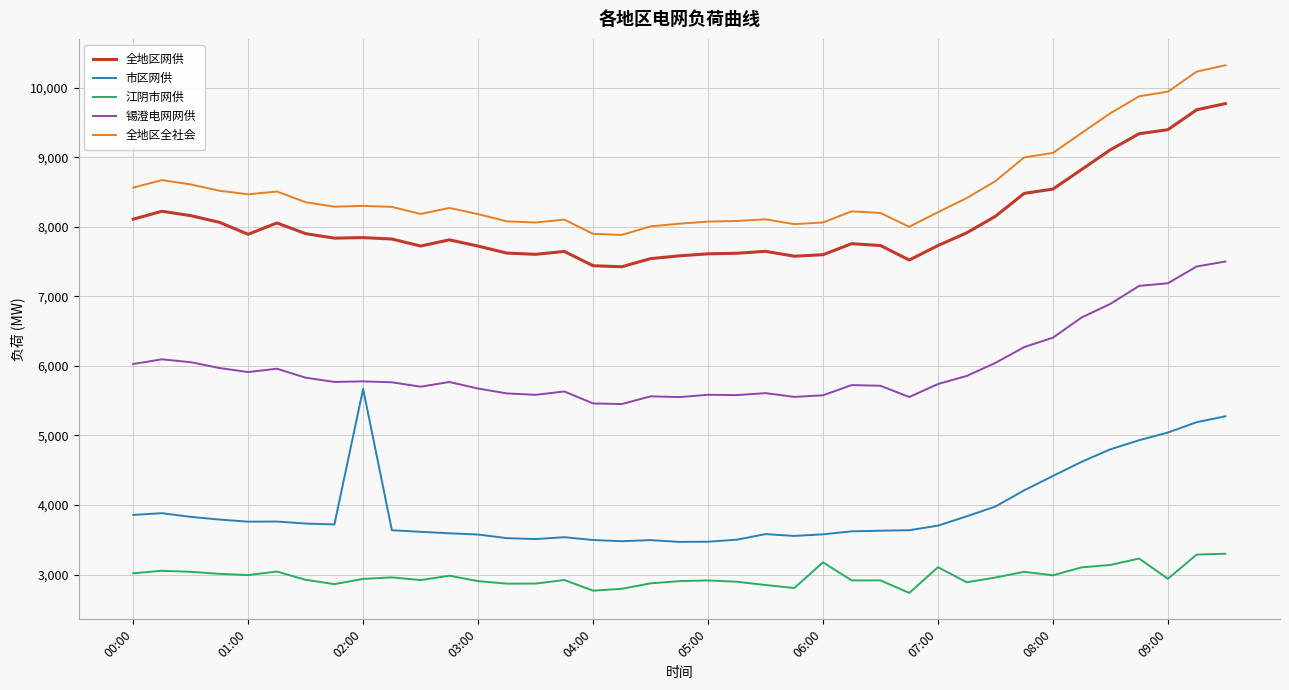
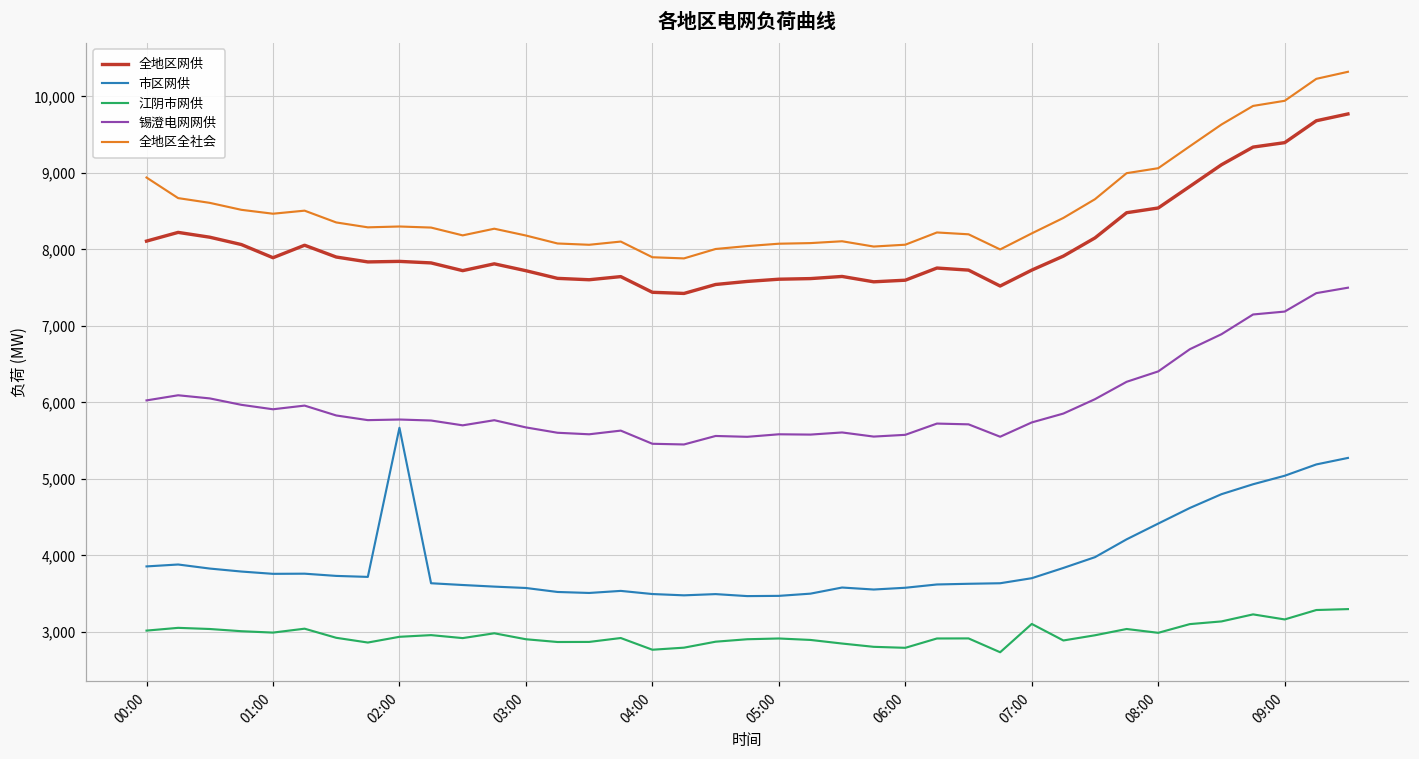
全地区全社会, 00:00: 8,600 -> 8,900
江阴市网供, 06:00: 3,200 -> 2,800
江阴市网供, 09:00: 2,900 -> 3,200
